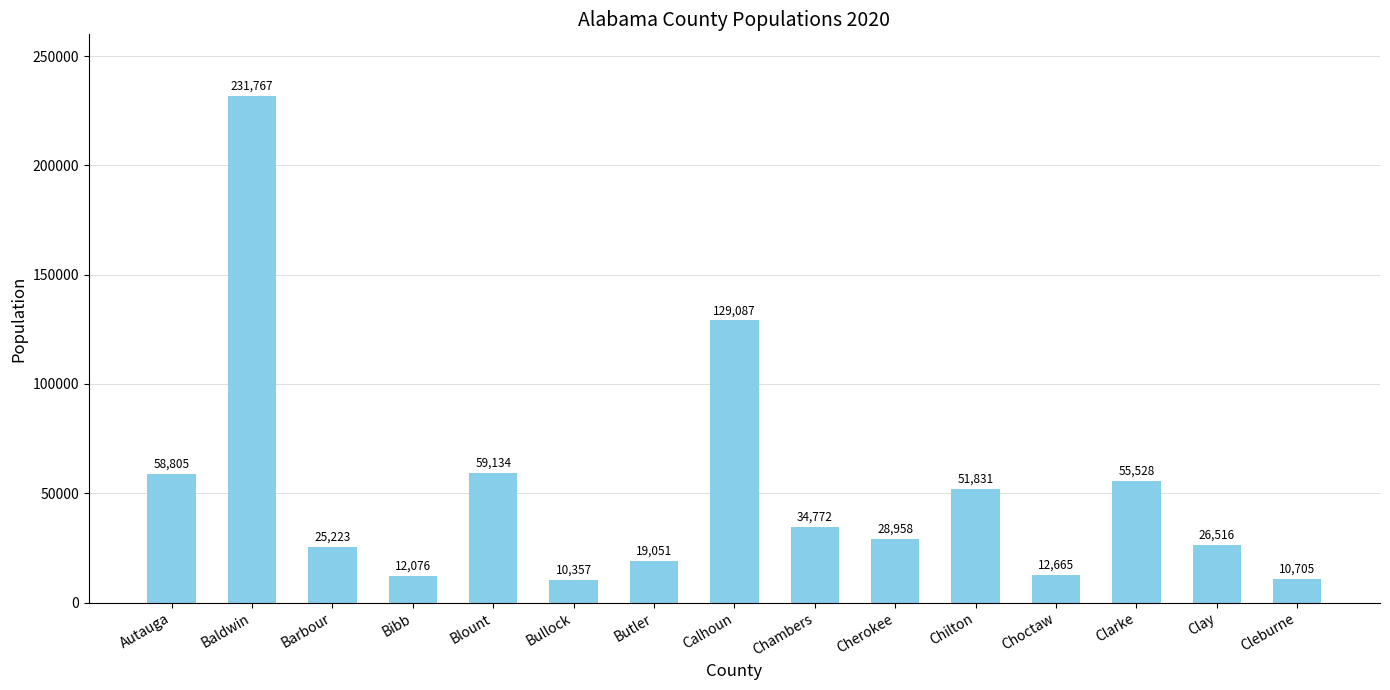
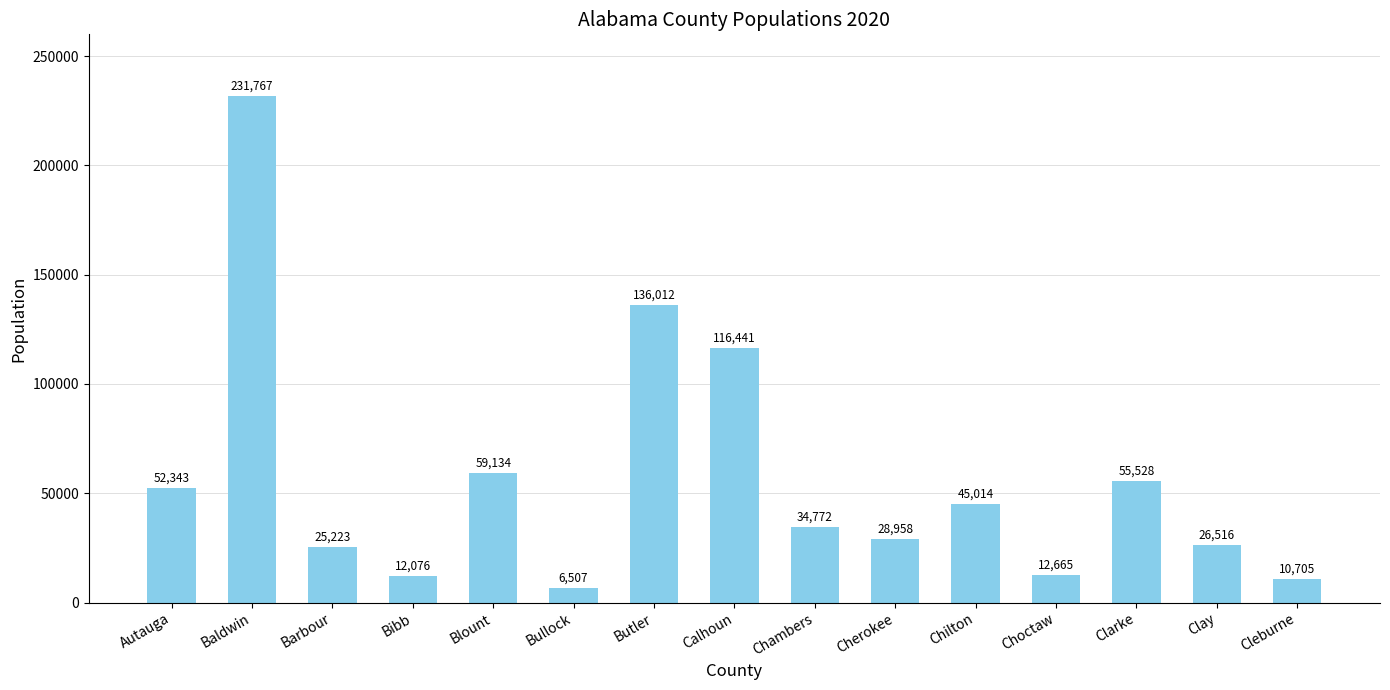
Autauga: 58,805 -> 52,343
Bullock: 10,357 -> 6,507
Butler: 19,051 -> 136,012
Calhoun: 129,087 -> 116,441
Chilton: 51,831 -> 45,014
